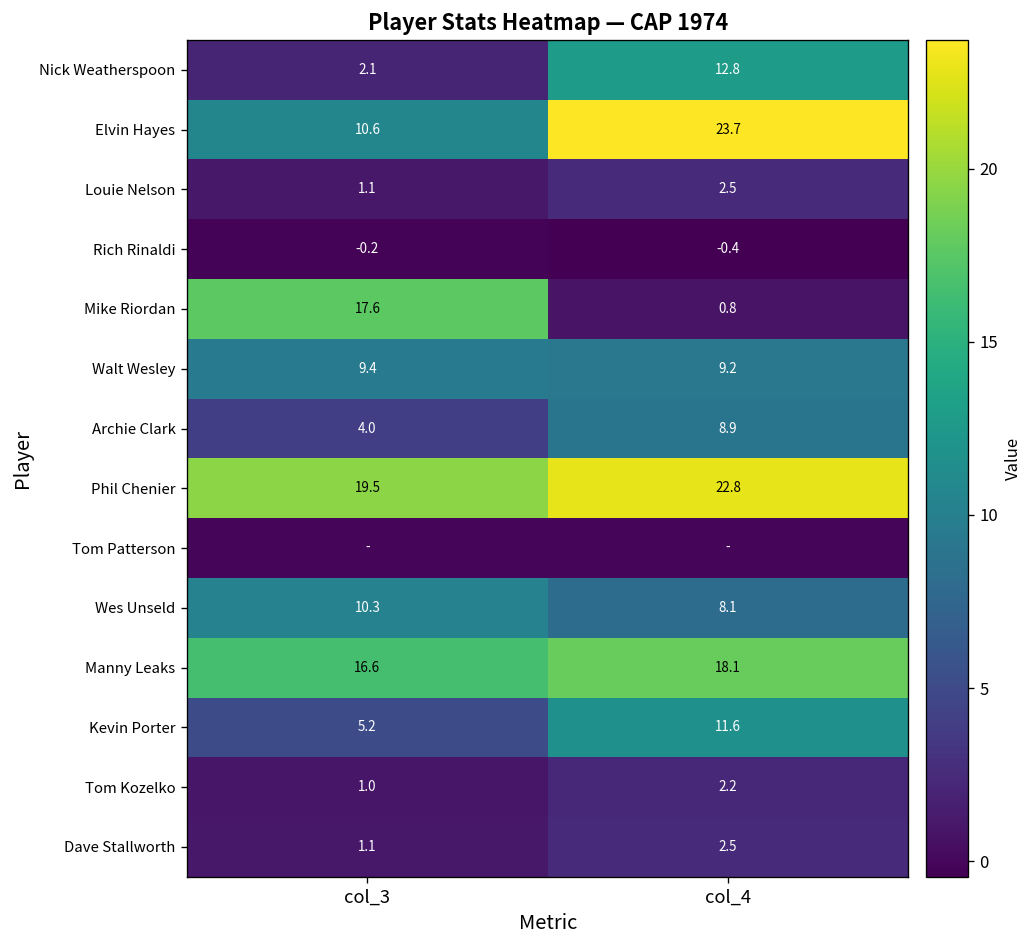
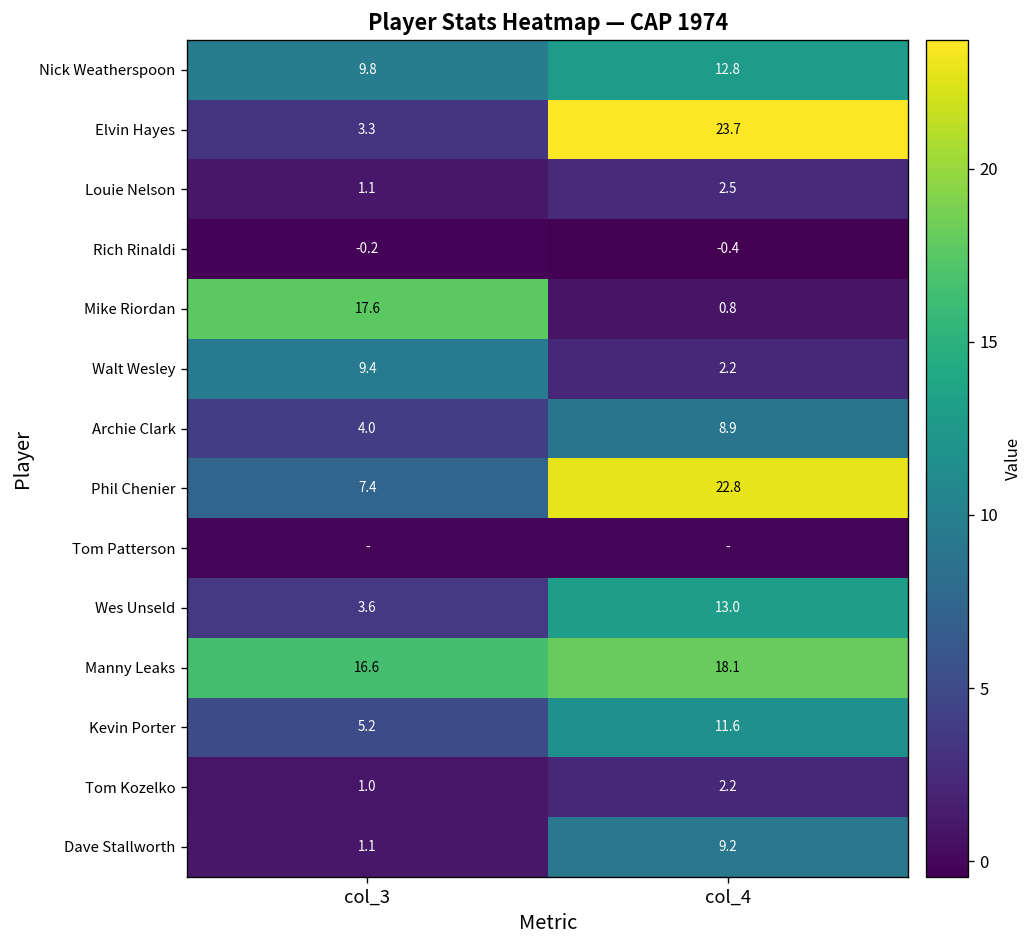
Nick Weatherspoon, col_3: 2.1 -> 9.8
Elvin Hayes, col_3: 10.6 -> 3.3
Walt Wesley, col_4: 9.2 -> 2.2
Phil Chenier, col_3: 19.5 -> 7.4
Wes Unseld, col_3: 10.3 -> 3.6
Wes Unseld, col_4: 8.1 -> 13.0
Dave Stallworth, col_4: 2.5 -> 9.2
